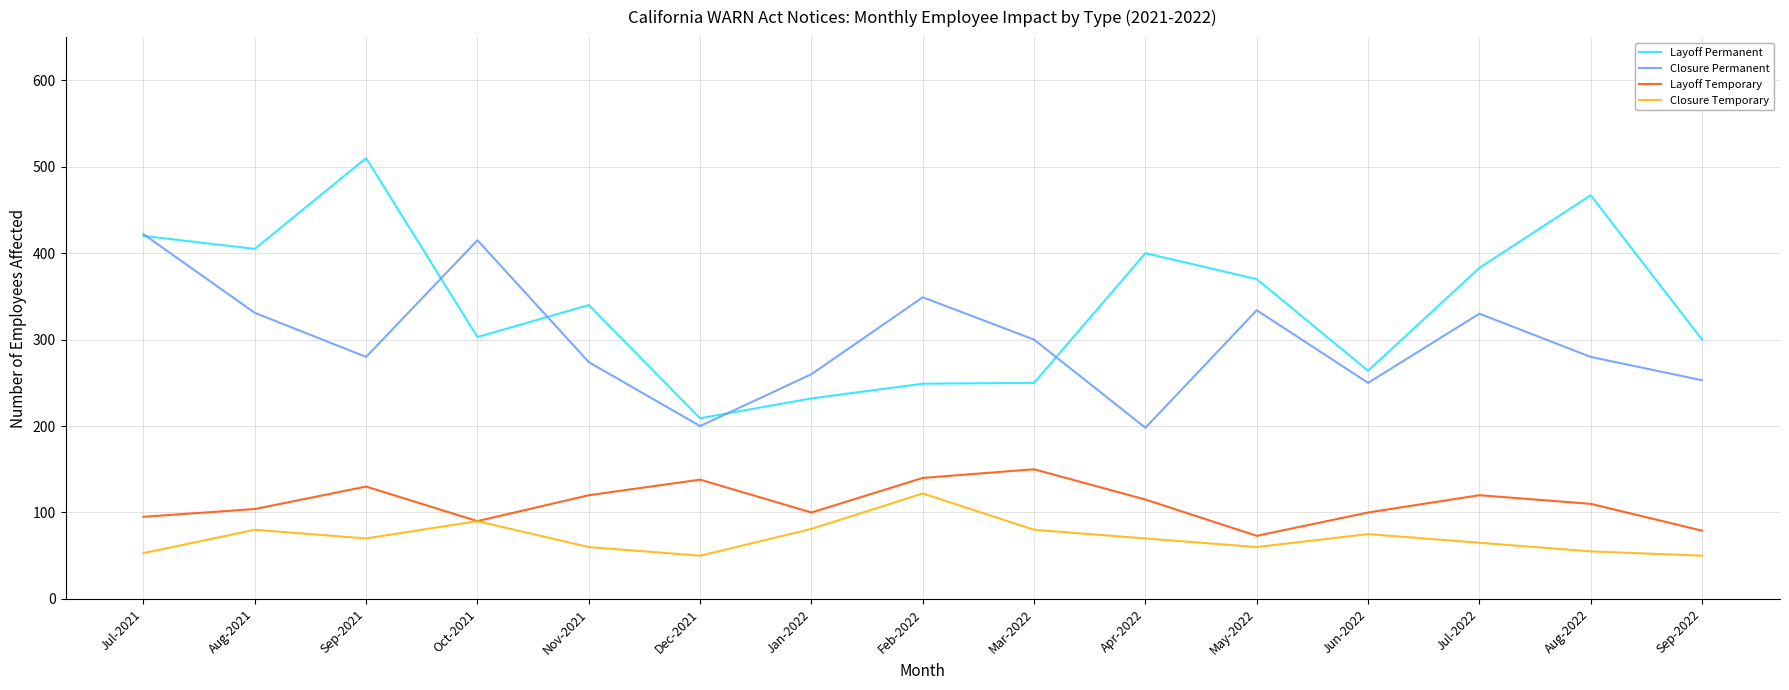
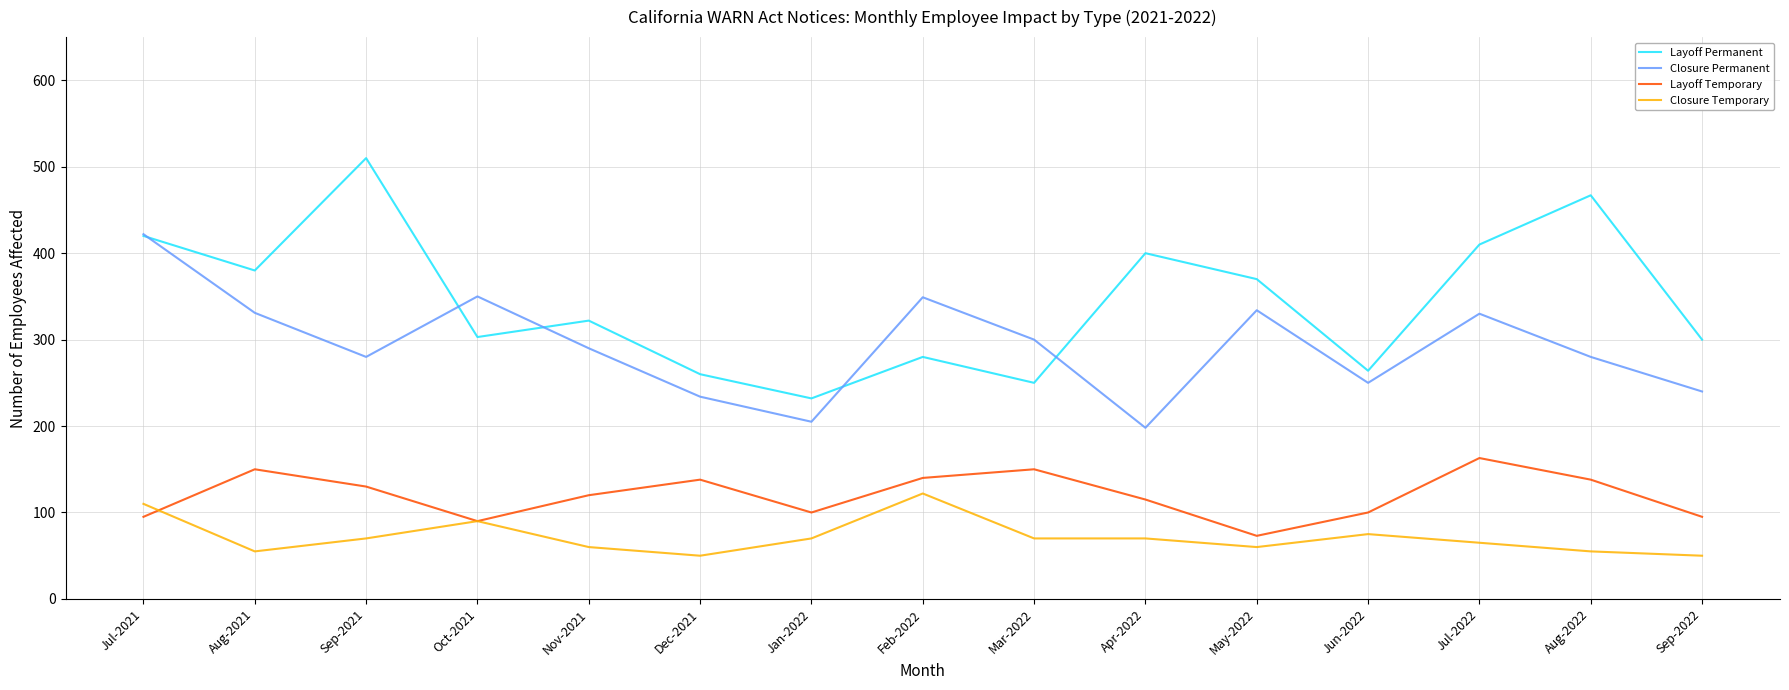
Closure Temporary, Jul-2021: 50 -> 110
Layoff Permanent, Aug-2021: 410 -> 380
Layoff Temporary, Aug-2021: 100 -> 150
Closure Temporary, Aug-2021: 80 -> 60
Closure Permanent, Oct-2021: 420 -> 350
Layoff Permanent, Nov-2021: 340 -> 320
Closure Permanent, Nov-2021: 270 -> 290
Layoff Permanent, Dec-2021: 210 -> 260
Closure Permanent, Dec-2021: 200 -> 230
Closure Permanent, Jan-2022: 260 -> 210
Closure Temporary, Jan-2022: 80 -> 70
Layoff Permanent, Feb-2022: 250 -> 280
Closure Temporary, Mar-2022: 80 -> 70
Layoff Permanent, Jul-2022: 380 -> 410
Layoff Temporary, Jul-2022: 120 -> 160
Layoff Temporary, Aug-2022: 110 -> 140
Closure Permanent, Sep-2022: 250 -> 240
Layoff Temporary, Sep-2022: 80 -> 100
